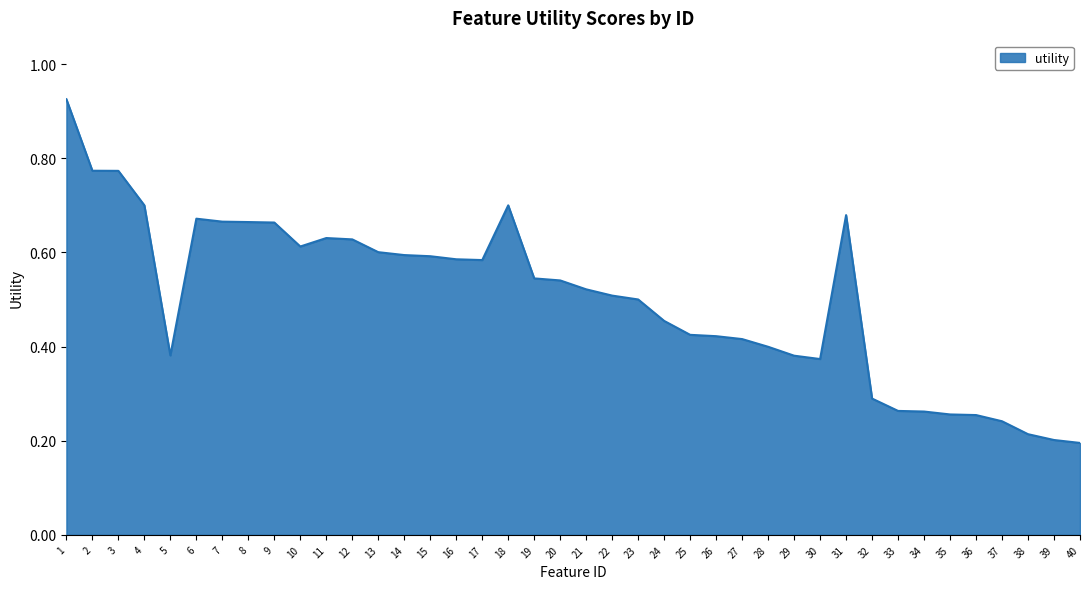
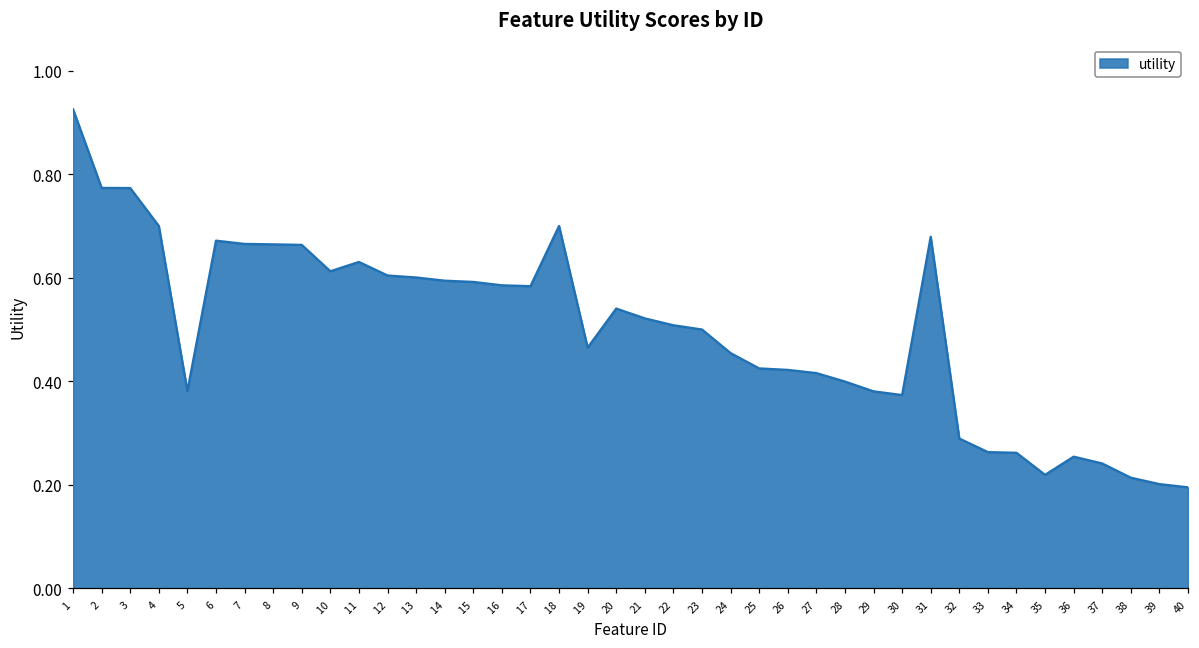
12: 0.63 -> 0.60
19: 0.54 -> 0.47
35: 0.26 -> 0.22
